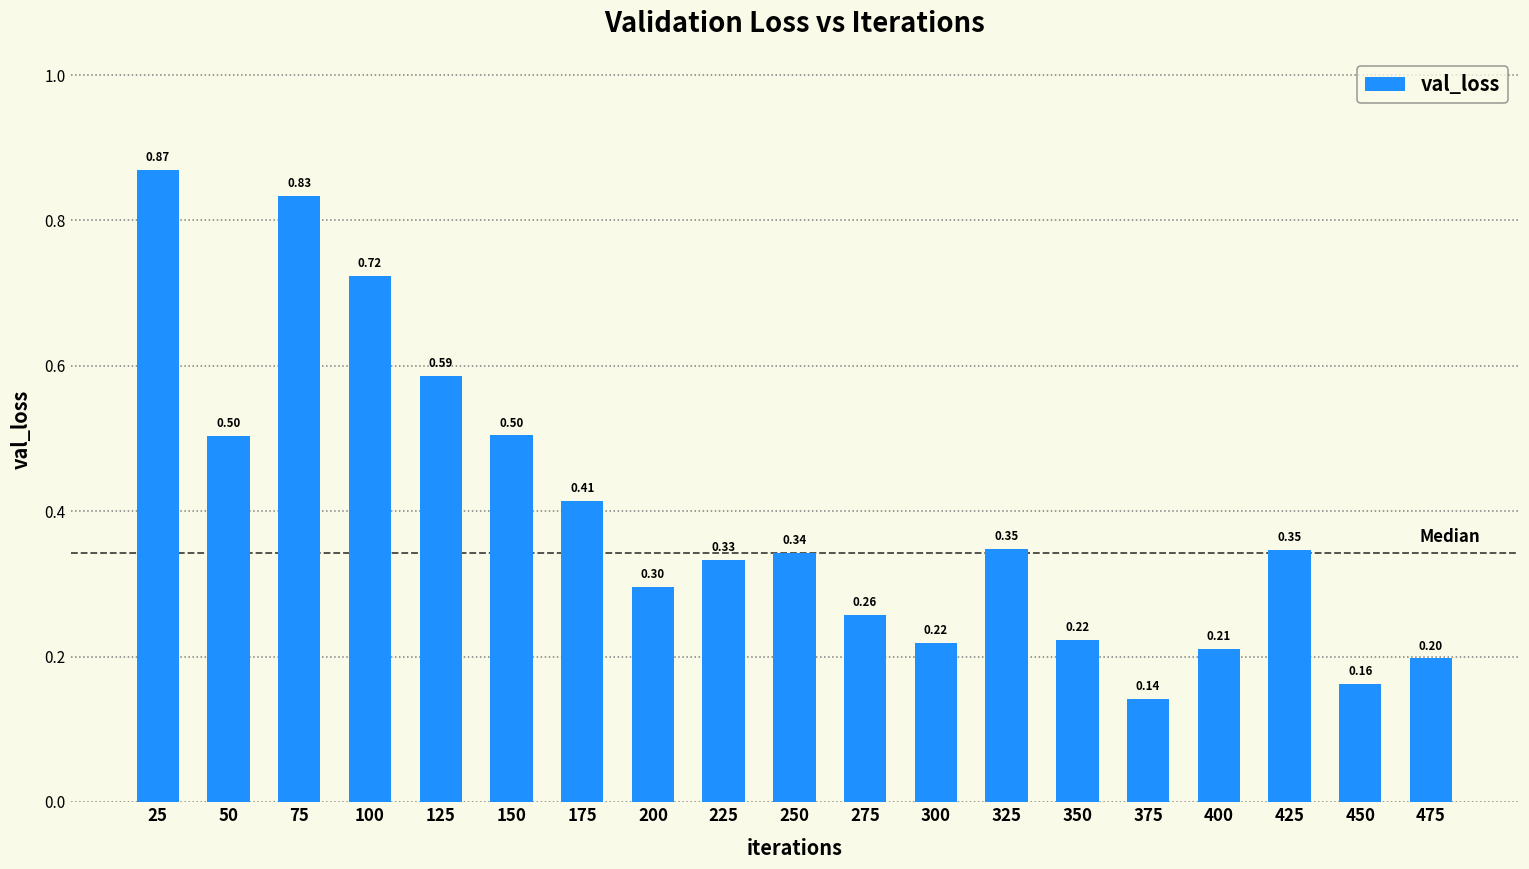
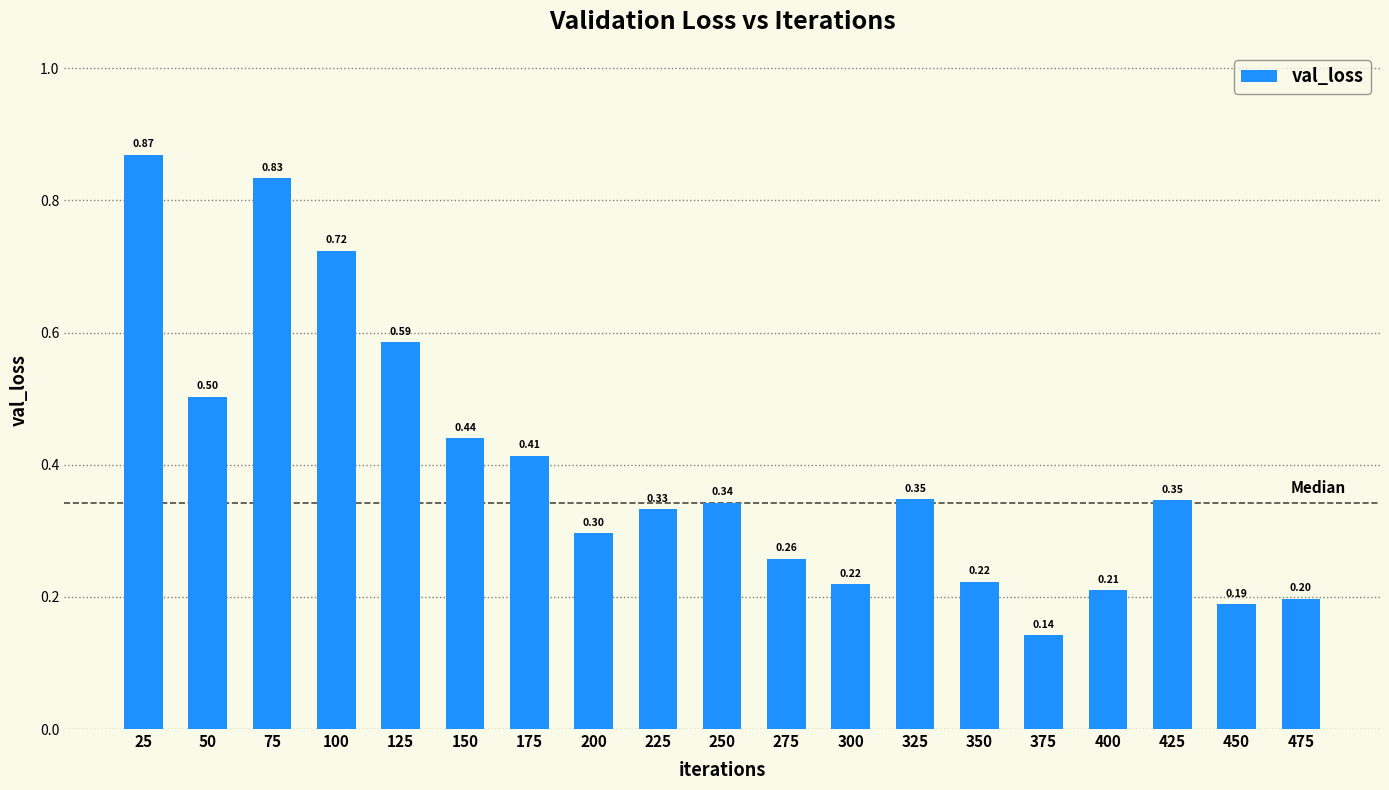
150: 0.50 -> 0.44
450: 0.16 -> 0.19
